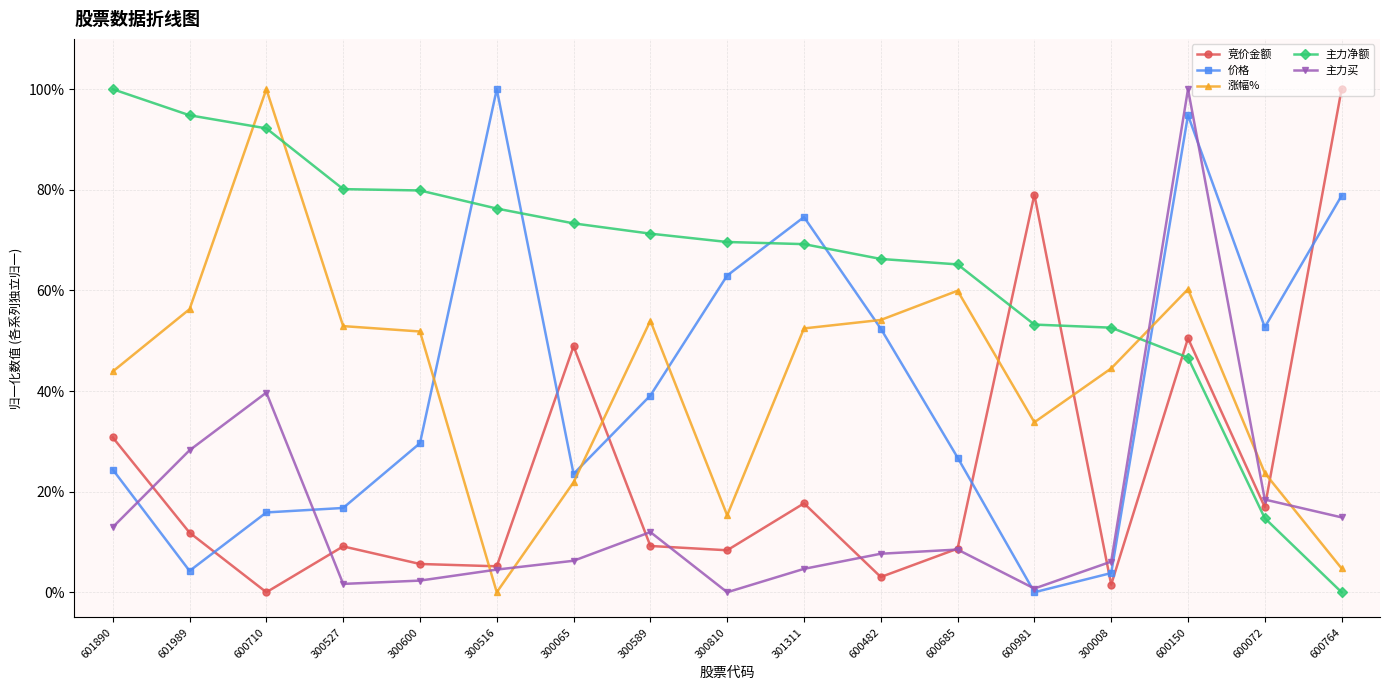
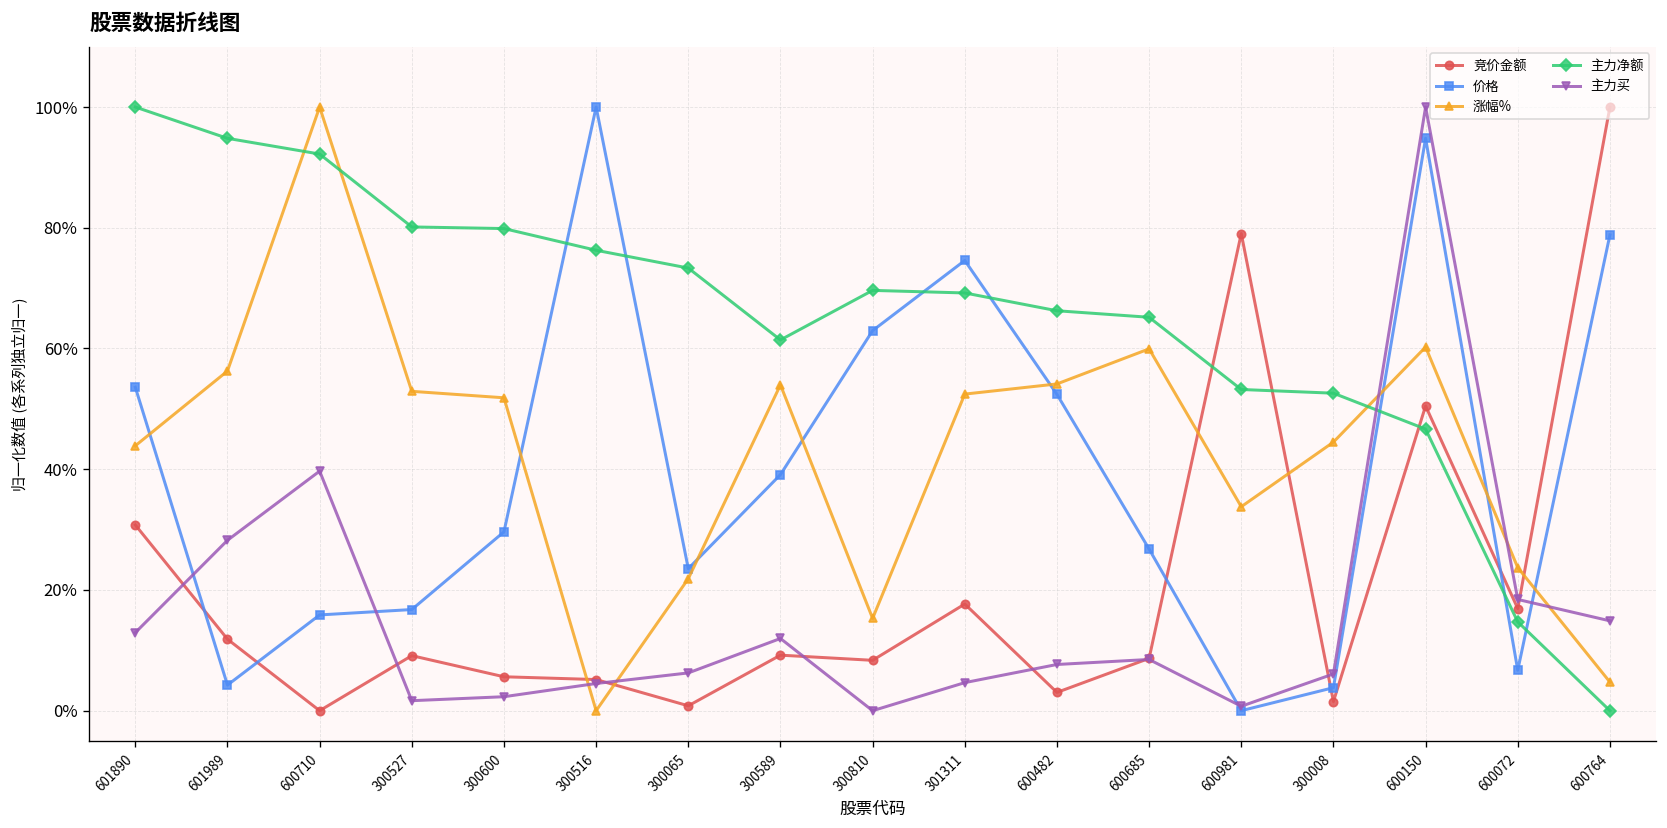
价格, 601890: 24% -> 54%
竞价金额, 300065: 49% -> 1%
主力净额, 300589: 71% -> 61%
价格, 600072: 53% -> 7%
